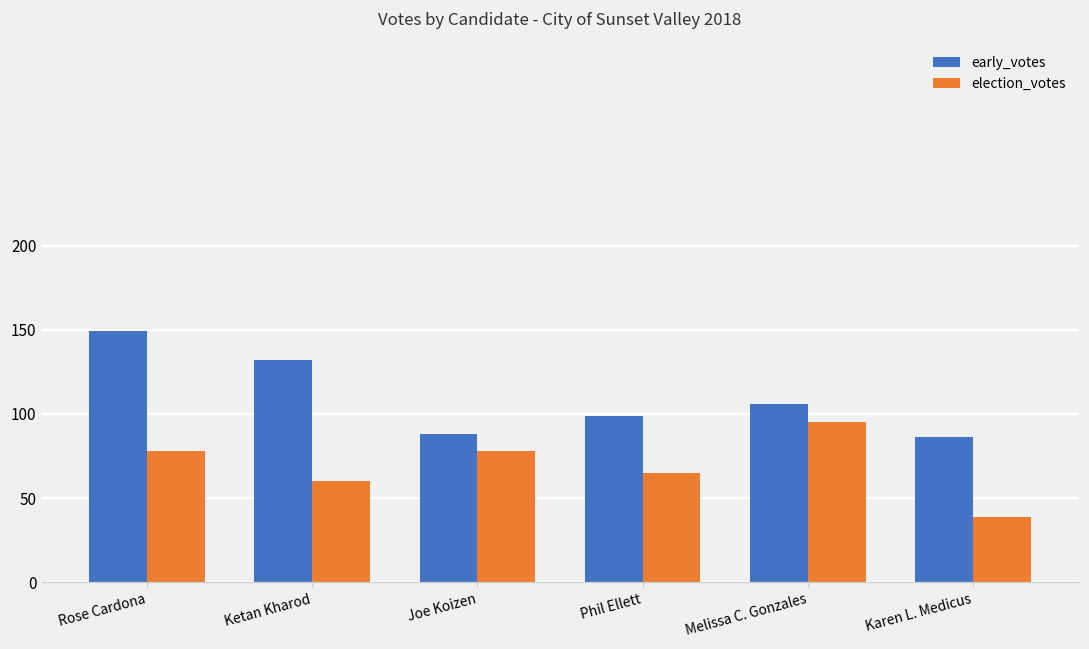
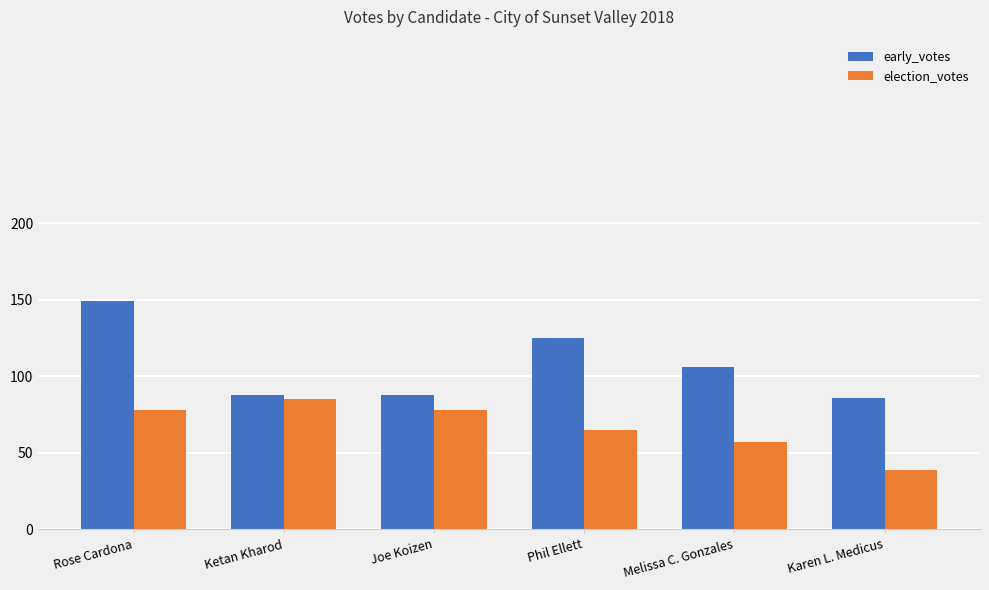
early_votes, Ketan Kharod: 132 -> 88
election_votes, Ketan Kharod: 60 -> 85
early_votes, Phil Ellett: 99 -> 125
election_votes, Melissa C. Gonzales: 95 -> 57
